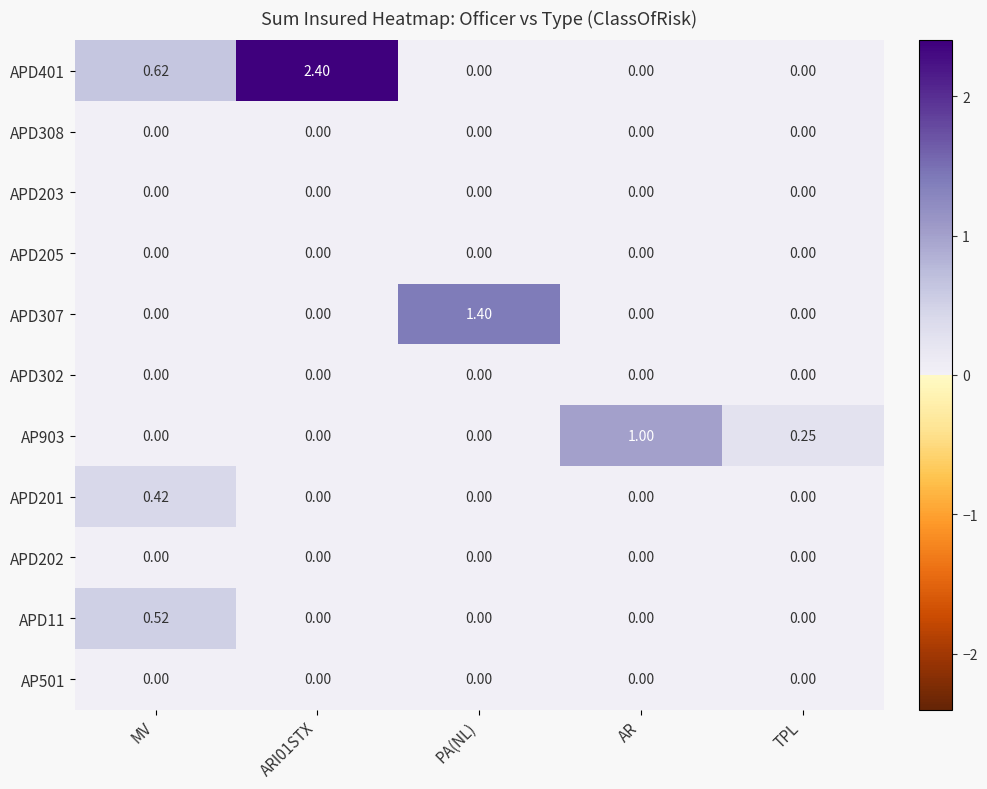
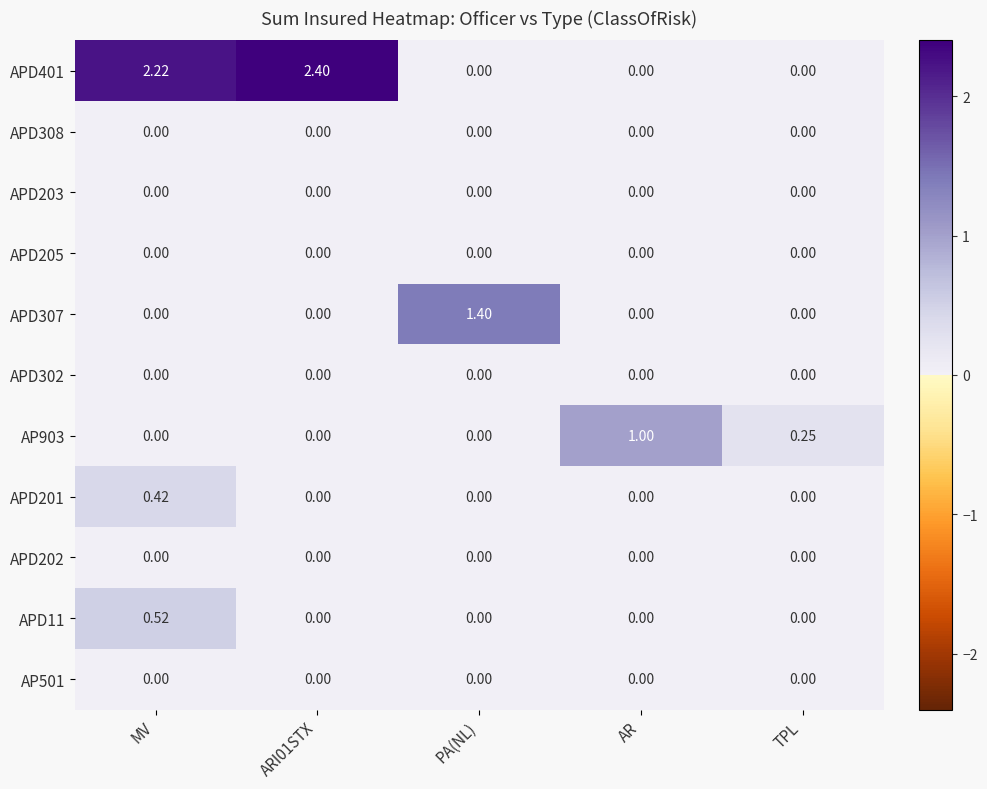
APD401, MV: 0.62 -> 2.22
